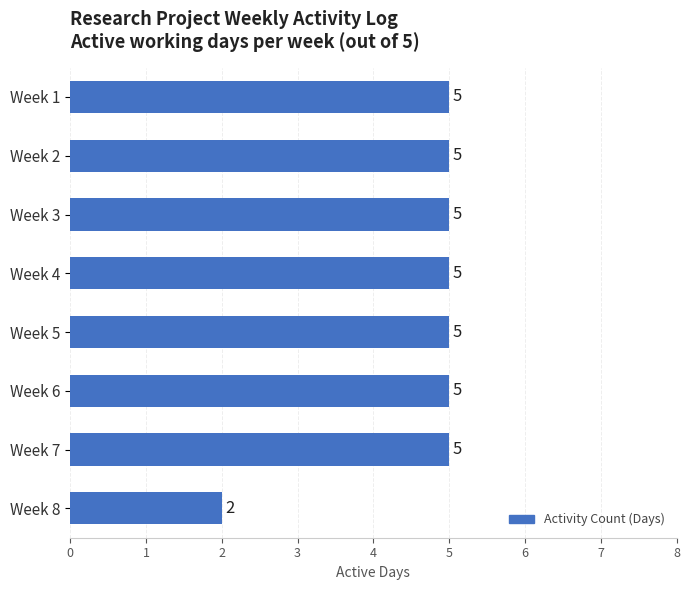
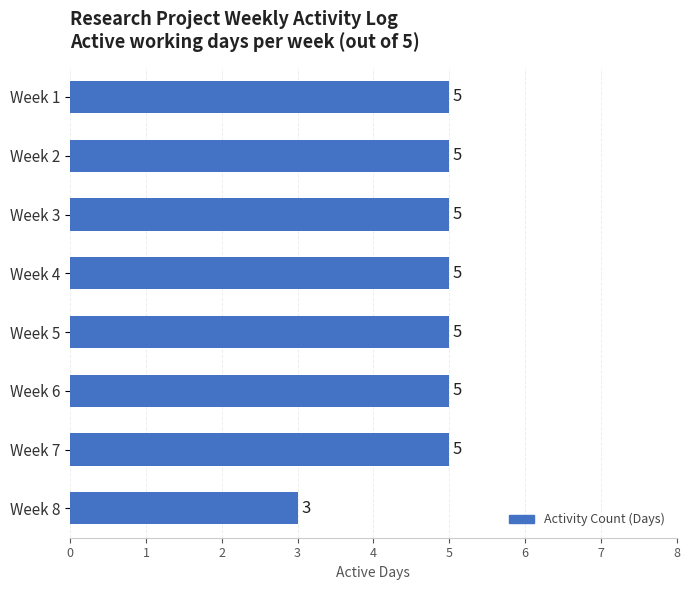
Week 8: 2 -> 3
